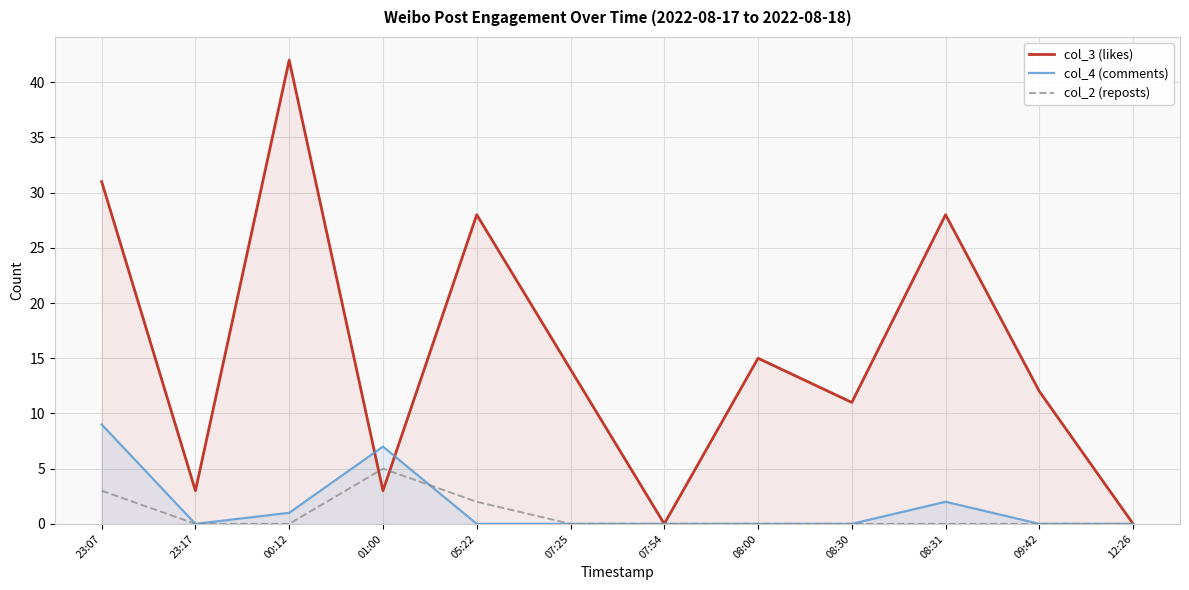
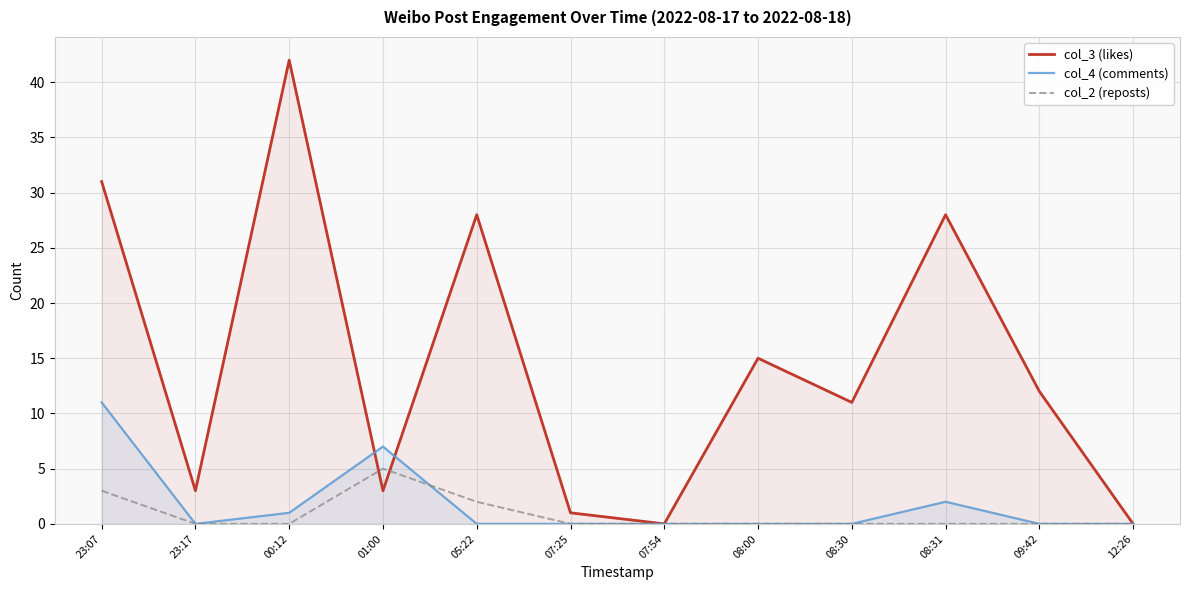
col_4 (comments), 23:07: 9 -> 11
col_3 (likes), 07:25: 14 -> 1
